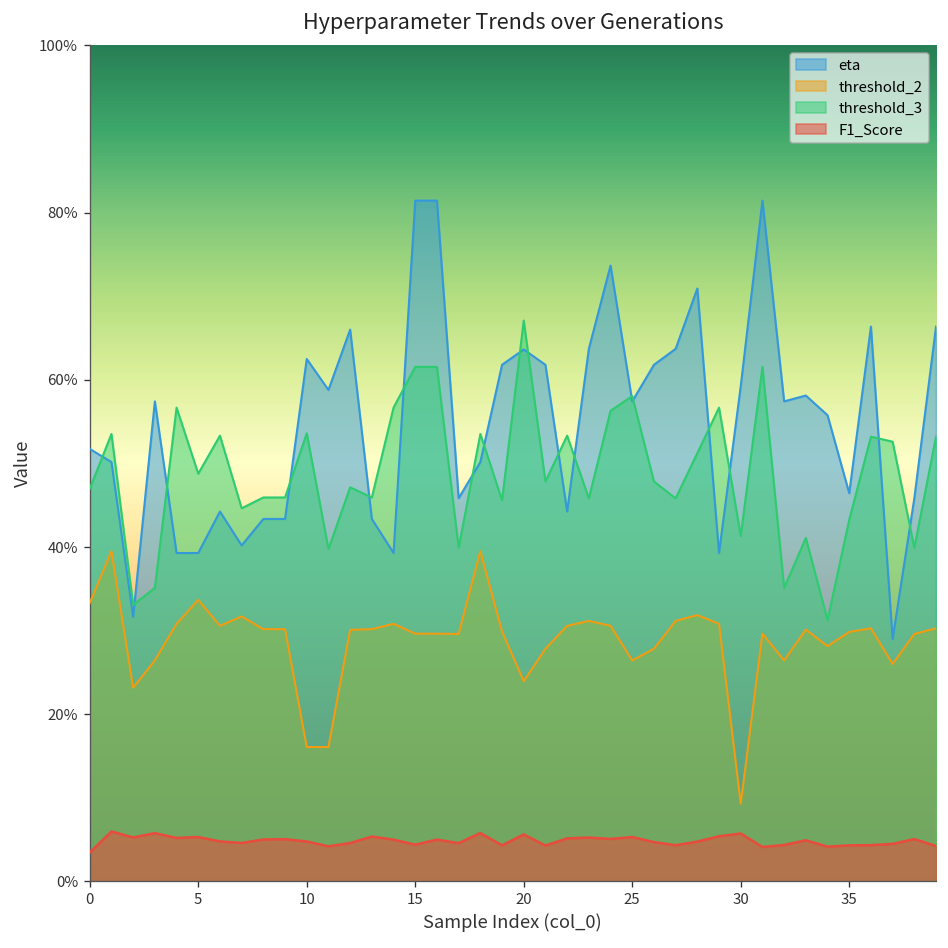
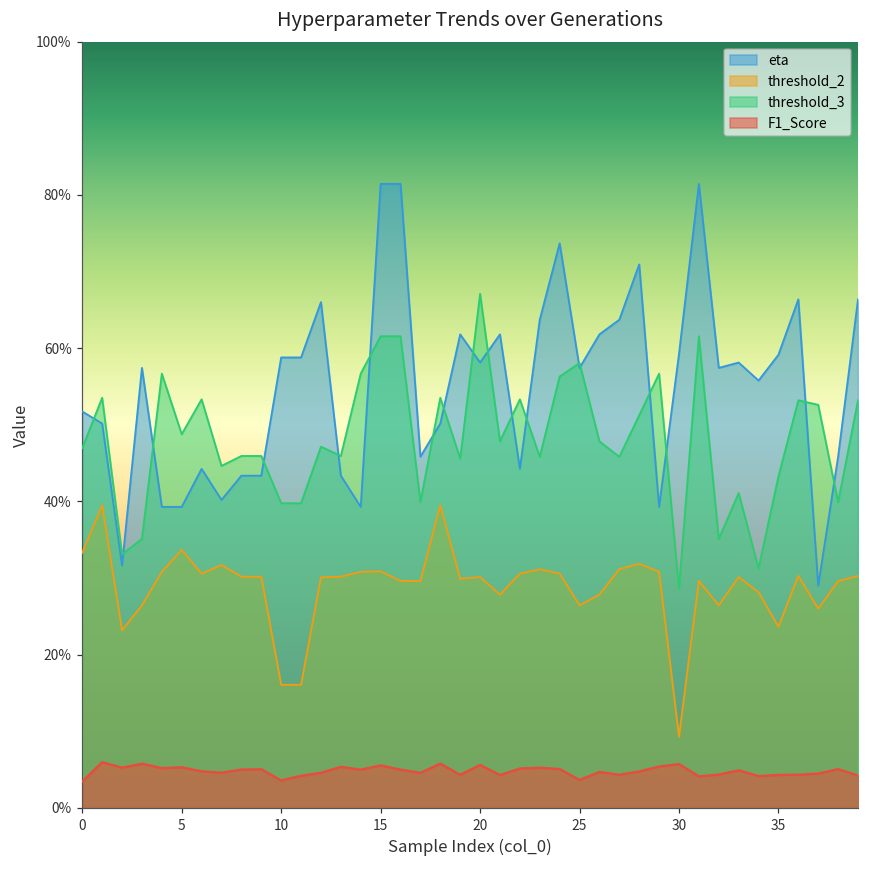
eta, 10: 63% -> 59%
threshold_3, 10: 54% -> 40%
F1_Score, 10: 5% -> 4%
threshold_2, 15: 30% -> 31%
F1_Score, 15: 4% -> 6%
eta, 20: 64% -> 58%
threshold_2, 20: 24% -> 30%
F1_Score, 25: 5% -> 4%
threshold_3, 30: 41% -> 29%
eta, 35: 46% -> 59%
threshold_2, 35: 30% -> 24%
